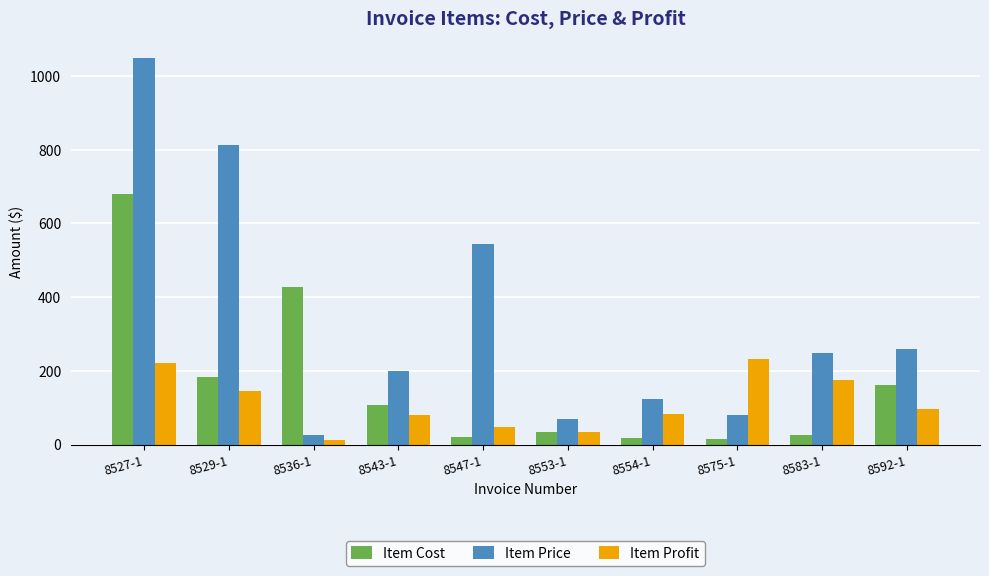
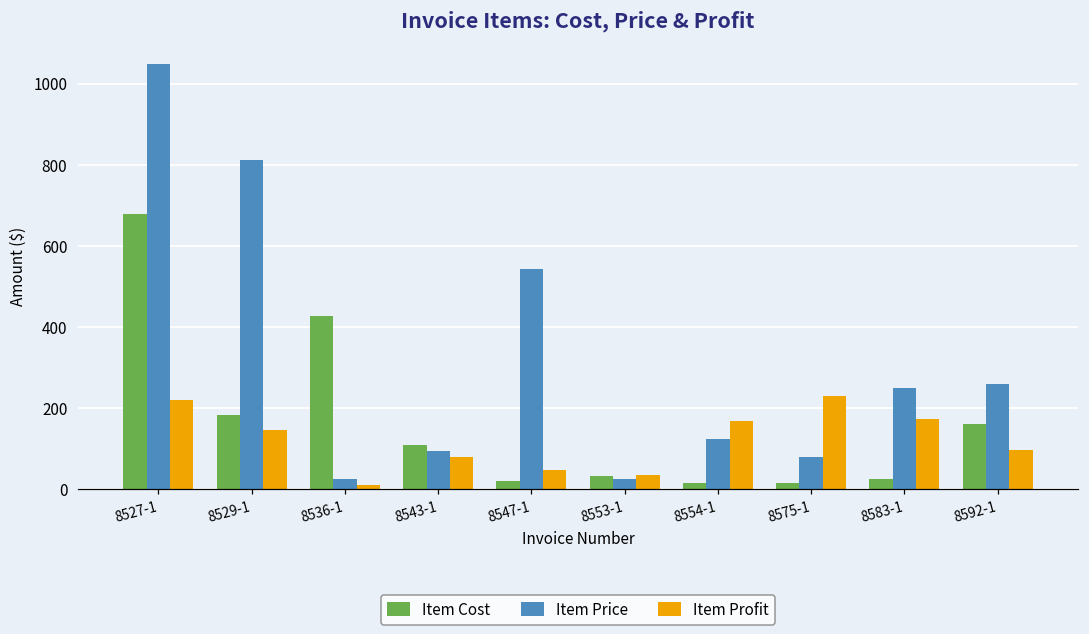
Item Price, 8543-1: 200 -> 100
Item Price, 8553-1: 70 -> 30
Item Profit, 8554-1: 80 -> 170
